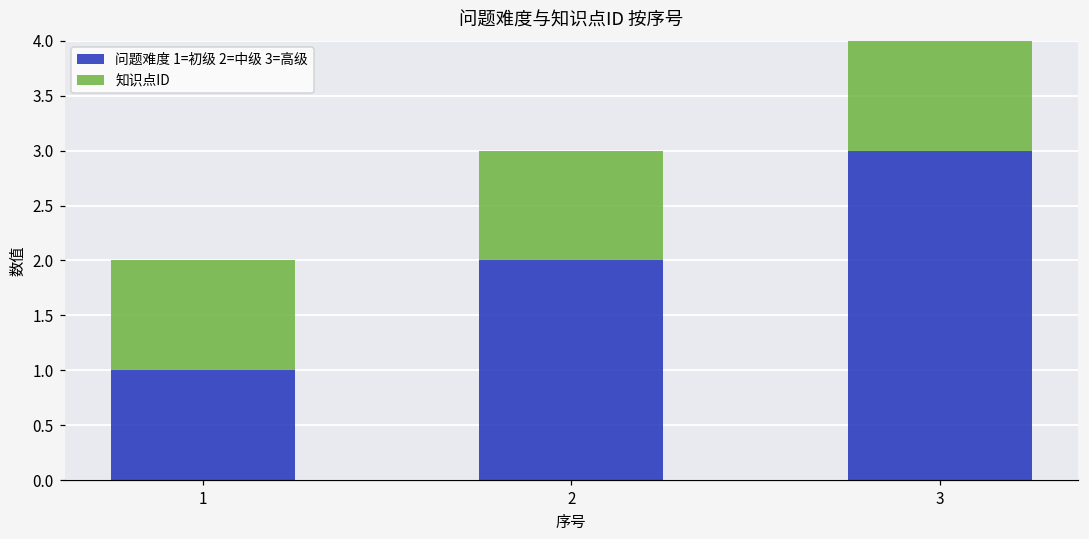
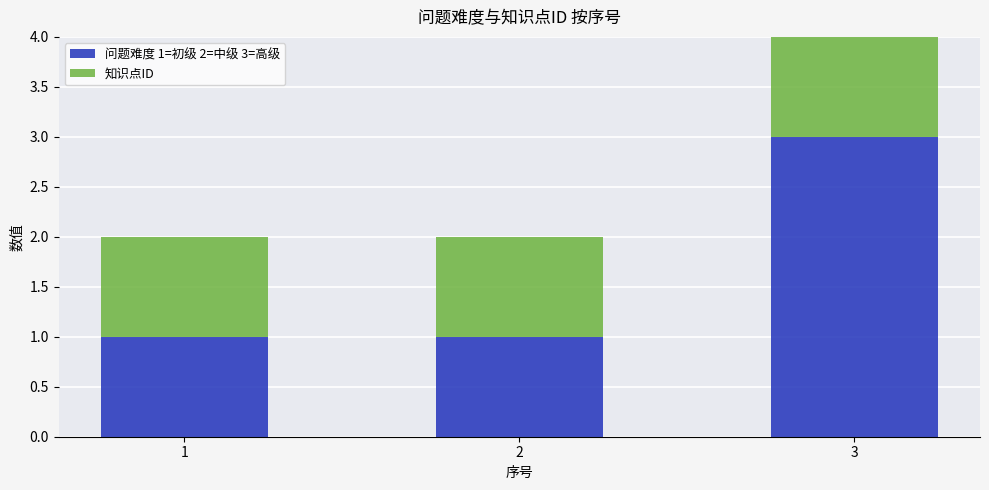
问题难度 1=初级 2=中级 3=高级, 2: 2 -> 1
